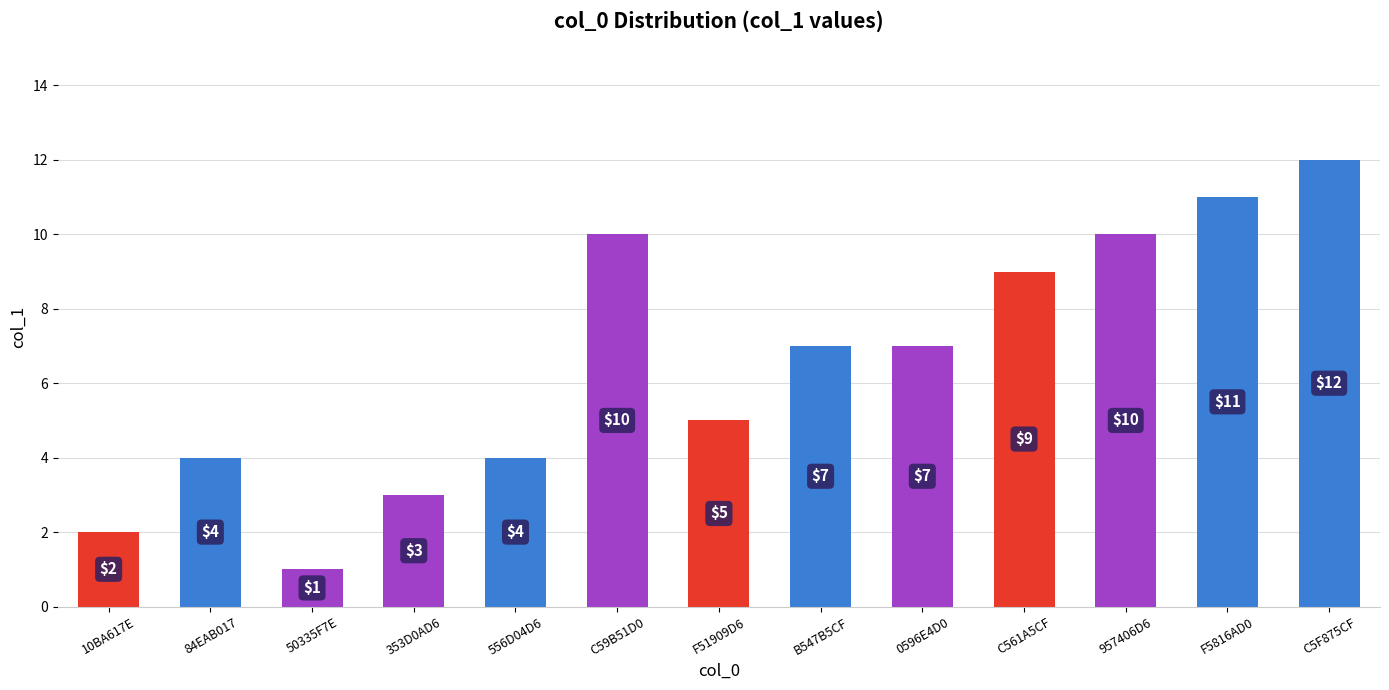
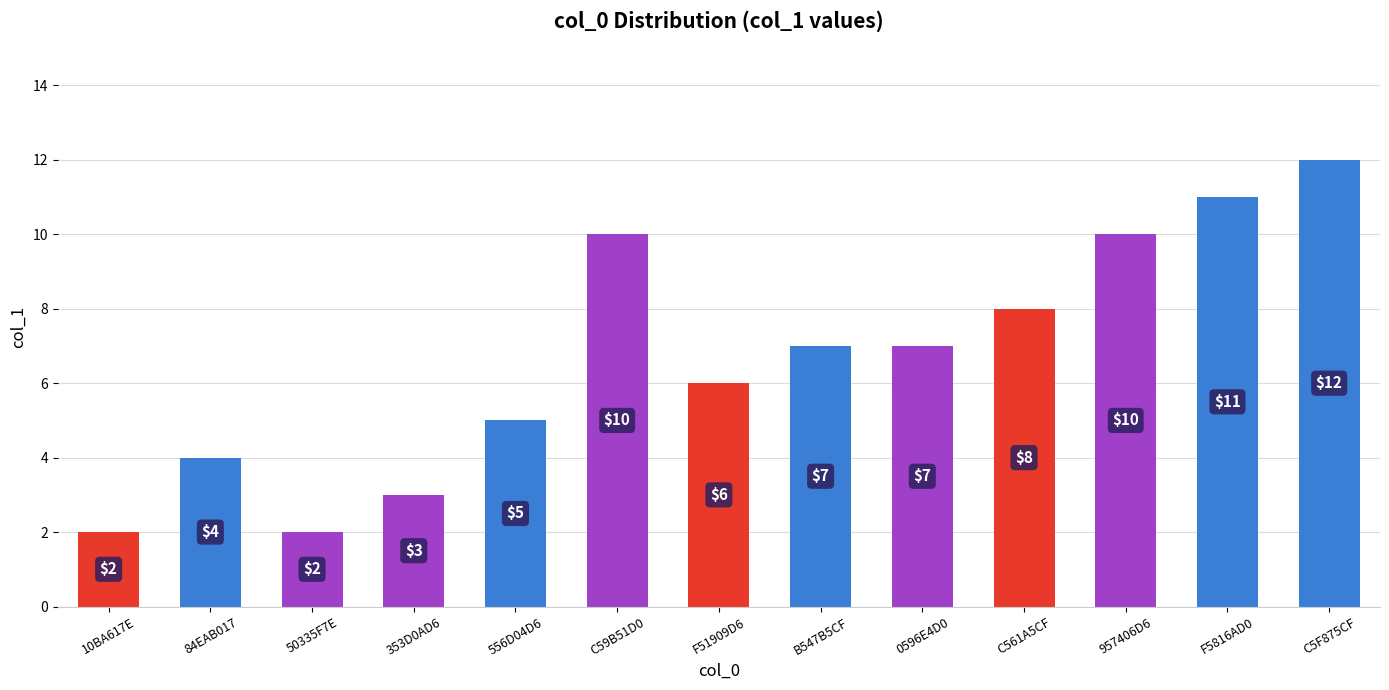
50335F7E: $1 -> $2
556D04D6: $4 -> $5
F51909D6: $5 -> $6
C561A5CF: $9 -> $8
